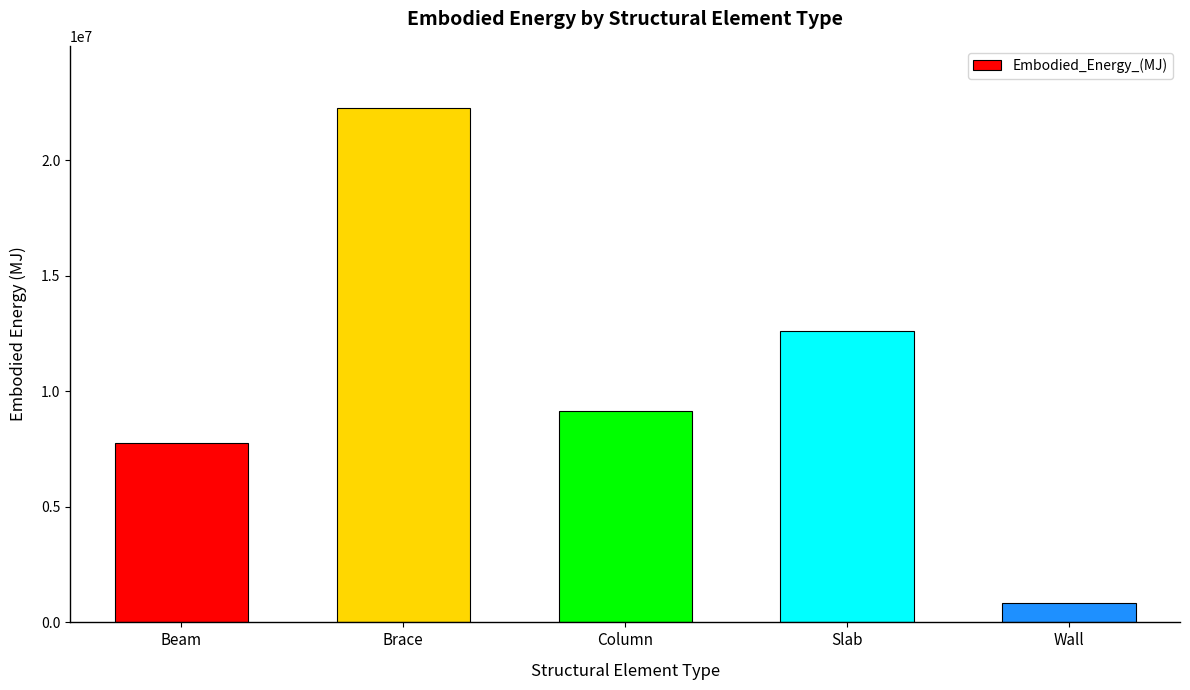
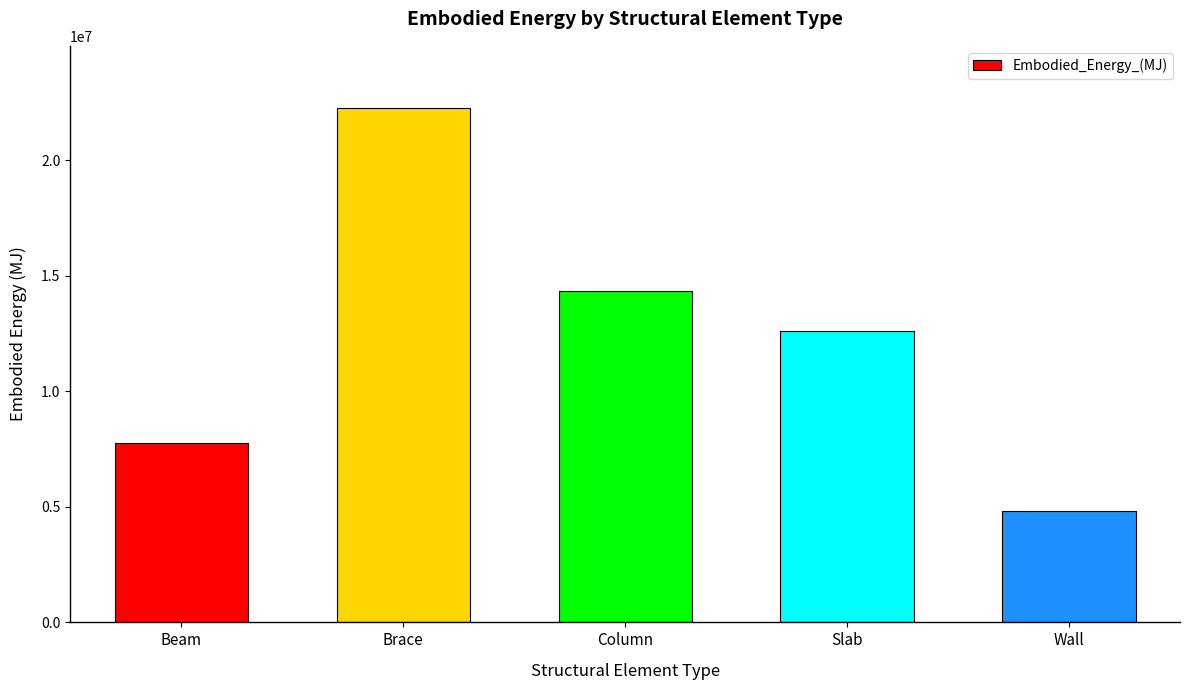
Column: 9100000 -> 14300000
Wall: 800000 -> 4800000
